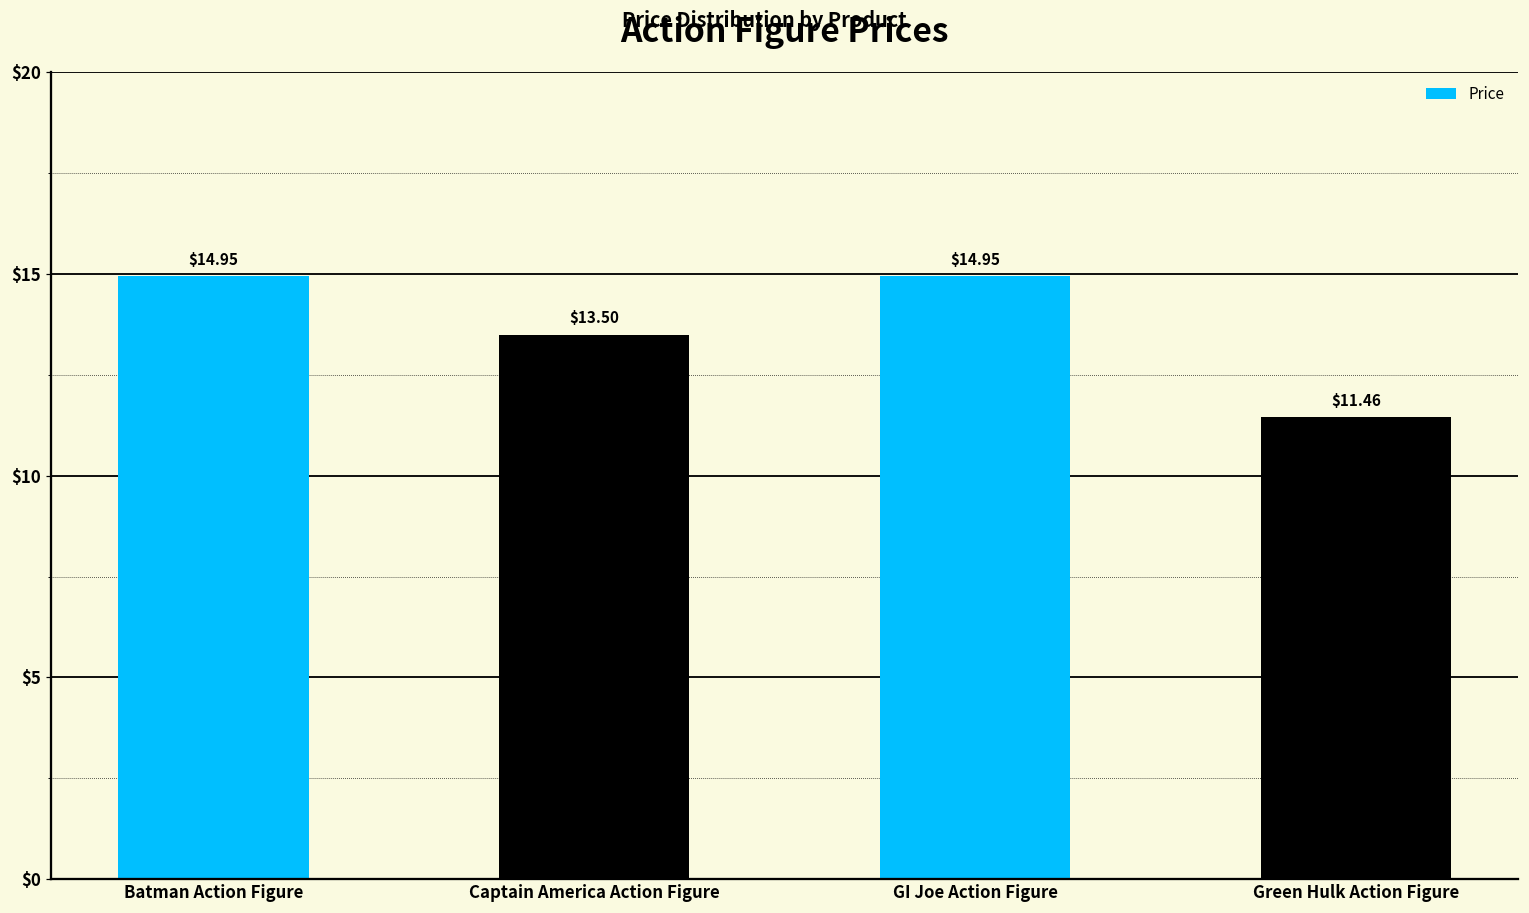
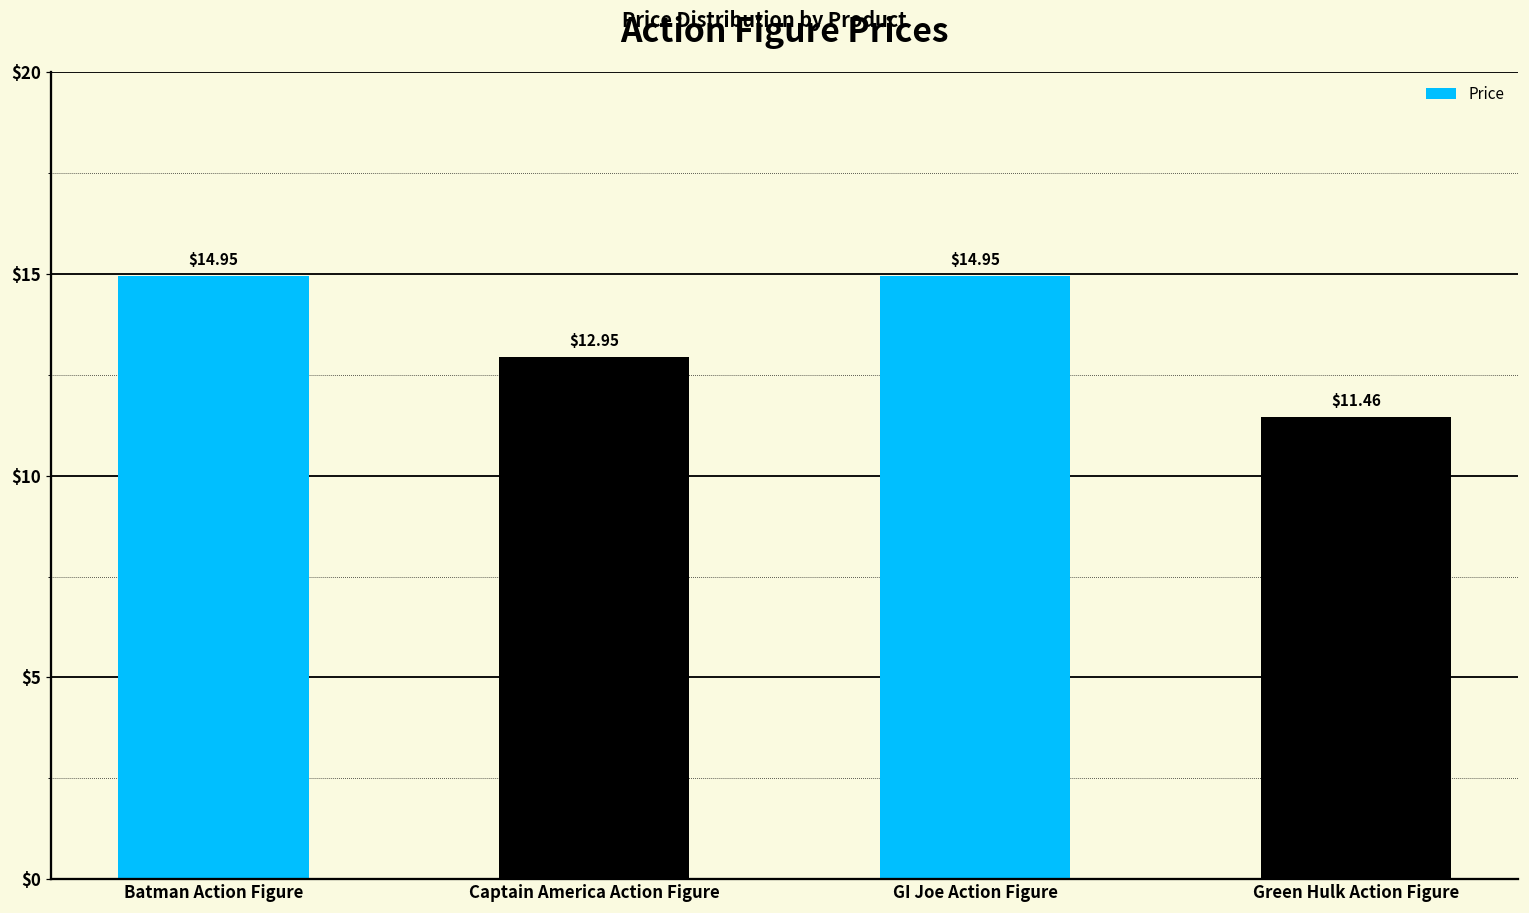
Captain America Action Figure: $13.50 -> $12.95
